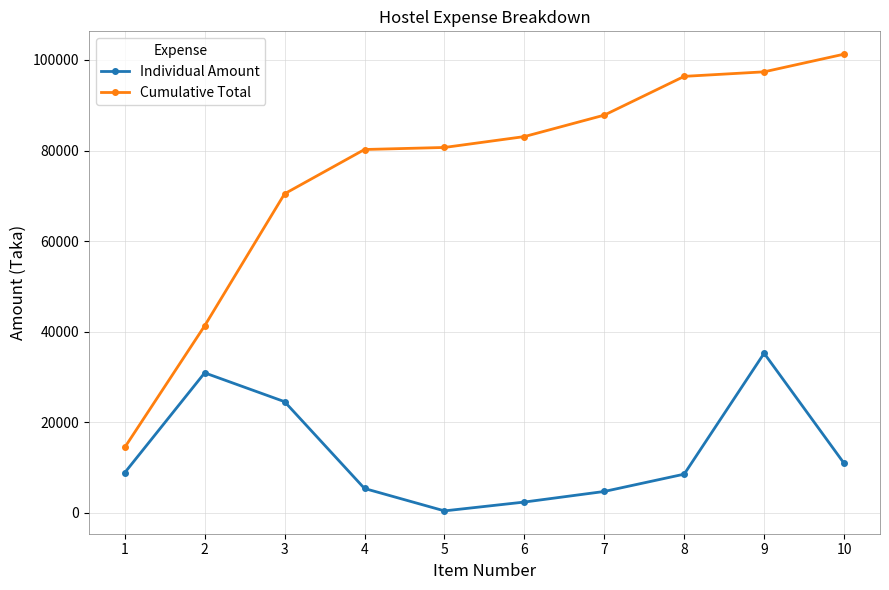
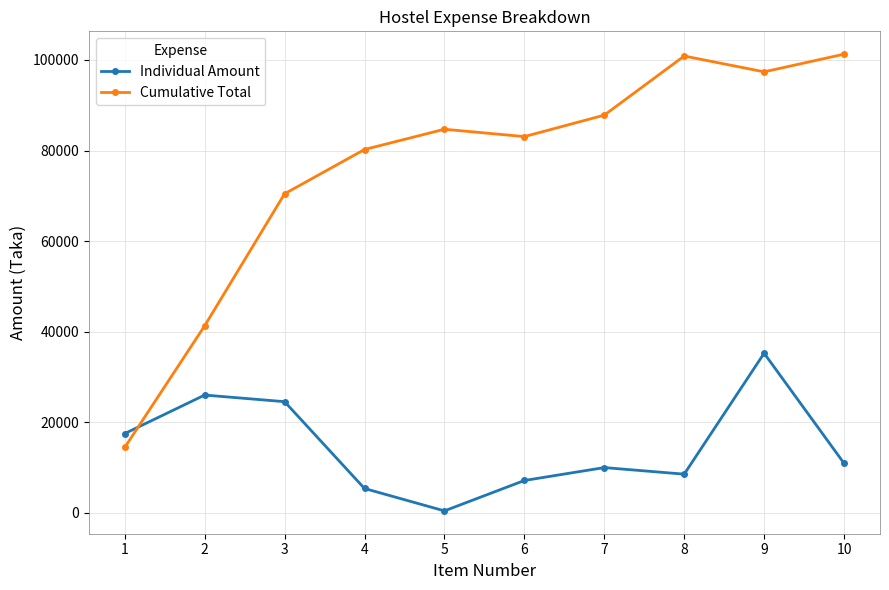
Individual Amount, 1: 9000 -> 18000
Individual Amount, 2: 31000 -> 26000
Cumulative Total, 5: 81000 -> 85000
Individual Amount, 6: 2000 -> 7000
Individual Amount, 7: 5000 -> 10000
Cumulative Total, 8: 96000 -> 101000
